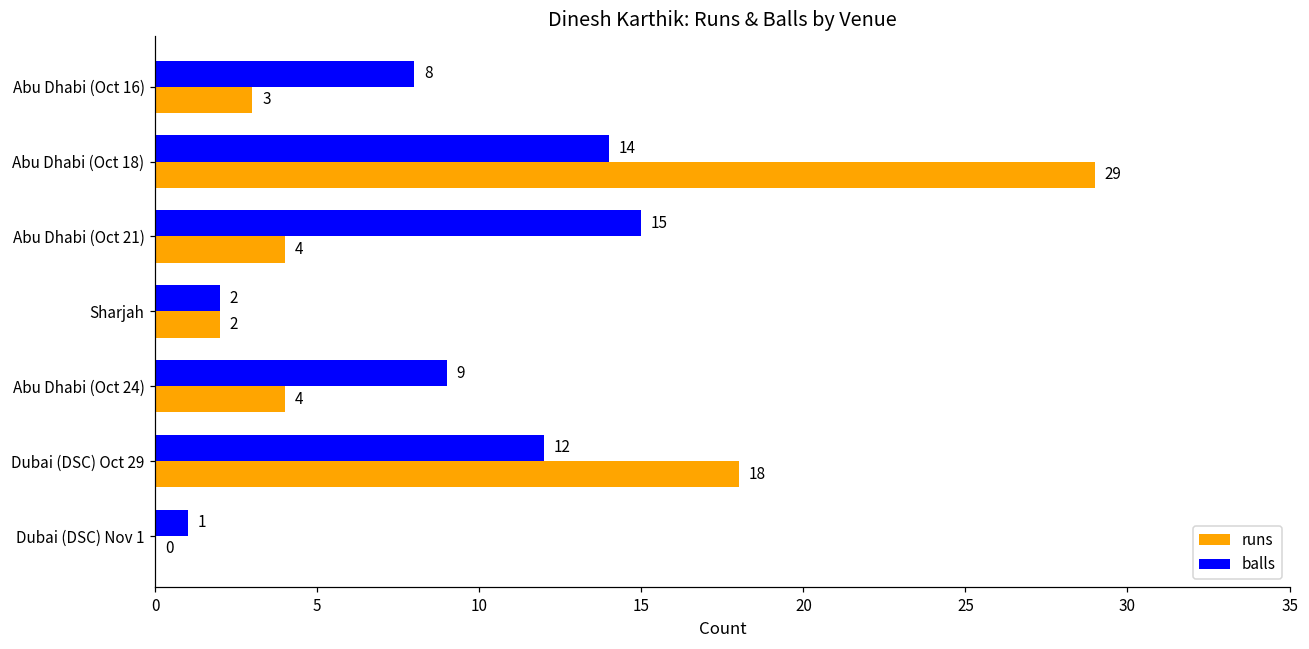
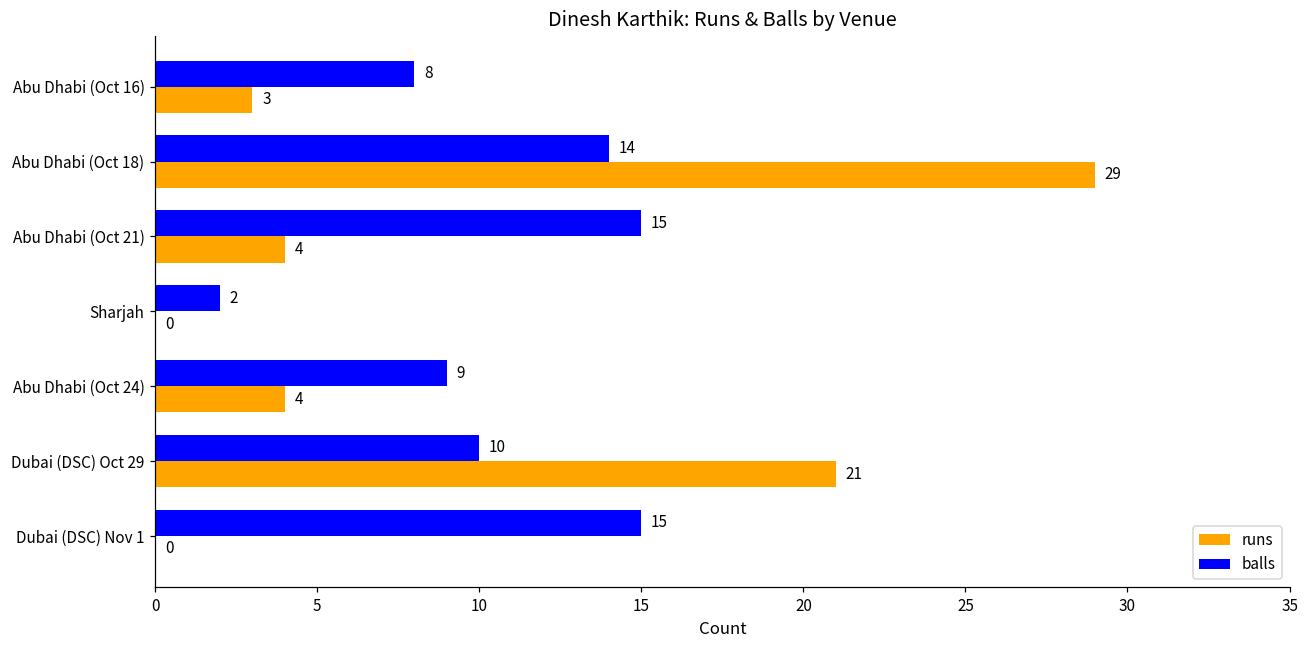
runs, Sharjah: 2 -> 0
balls, Dubai (DSC) Oct 29: 12 -> 10
runs, Dubai (DSC) Oct 29: 18 -> 21
balls, Dubai (DSC) Nov 1: 1 -> 15
